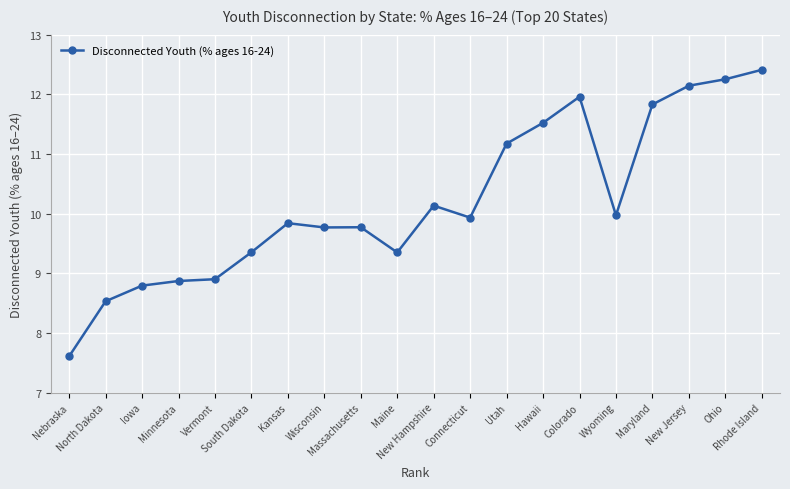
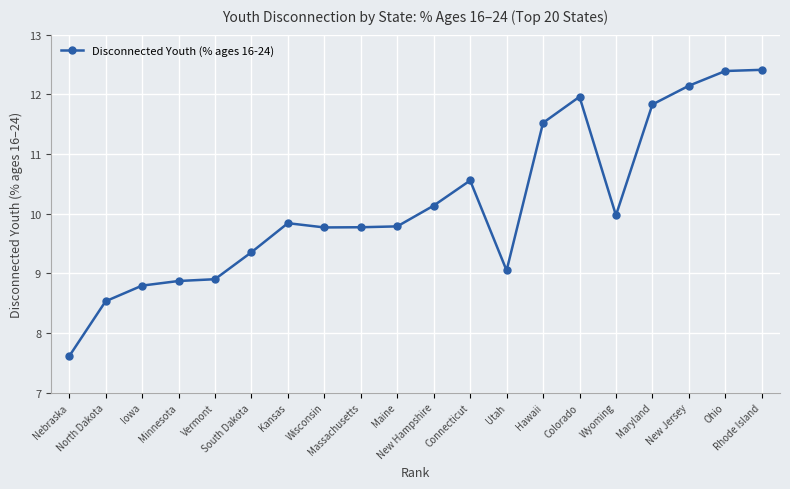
Maine: 9.3 -> 9.8
Connecticut: 9.9 -> 10.6
Utah: 11.2 -> 9.0
Ohio: 12.3 -> 12.4
